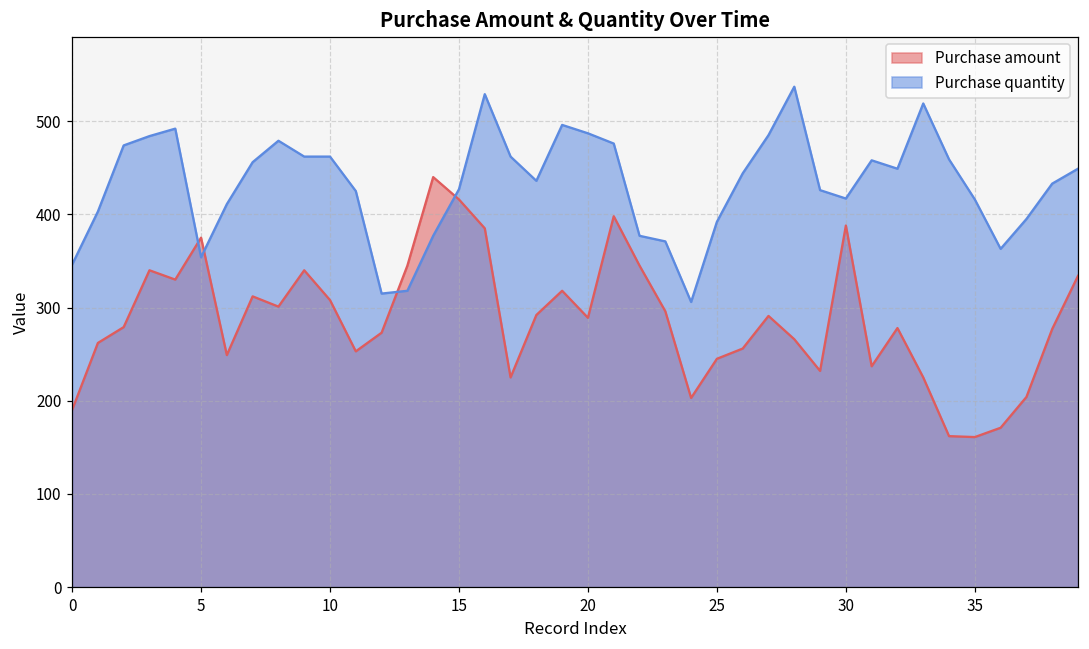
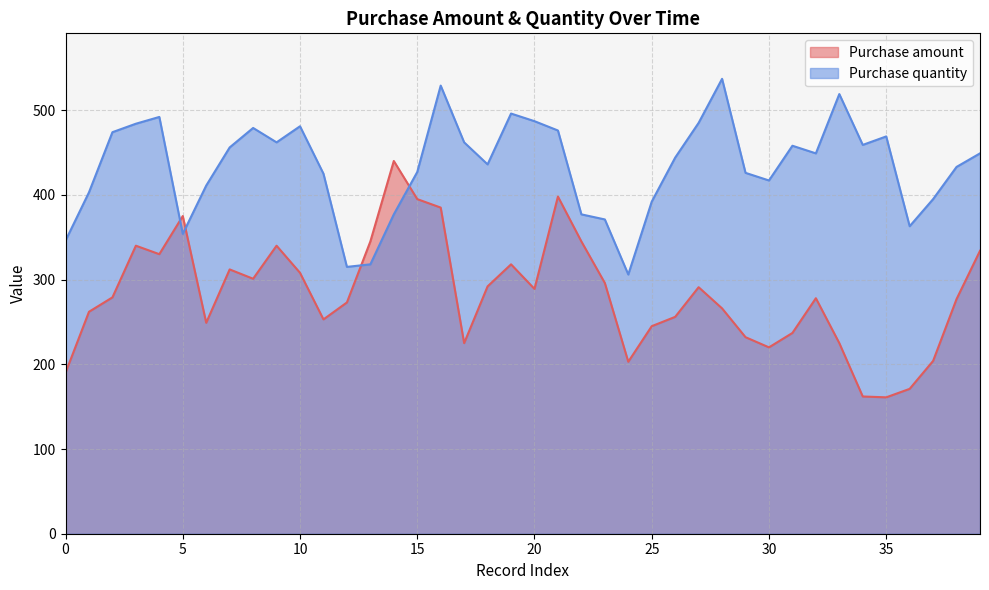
Purchase quantity, 10: 460 -> 480
Purchase amount, 15: 420 -> 400
Purchase amount, 30: 390 -> 220
Purchase quantity, 35: 420 -> 470
